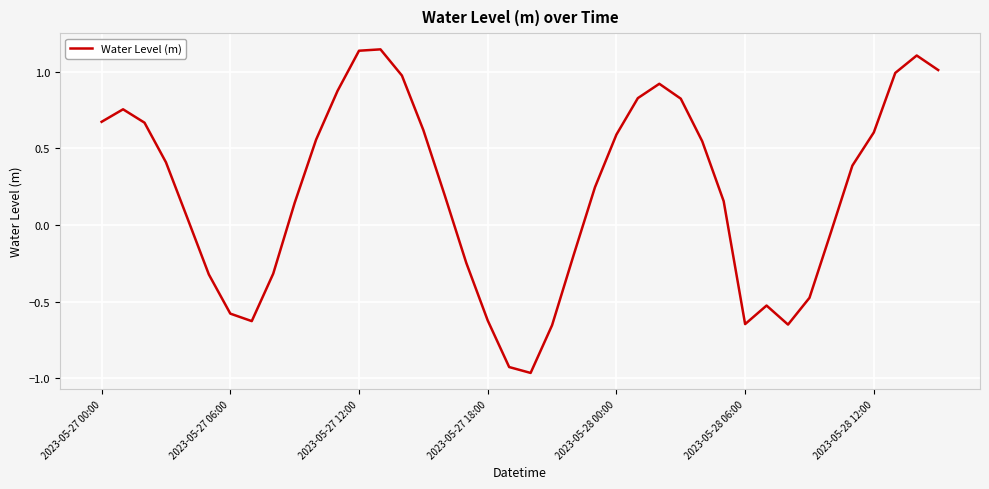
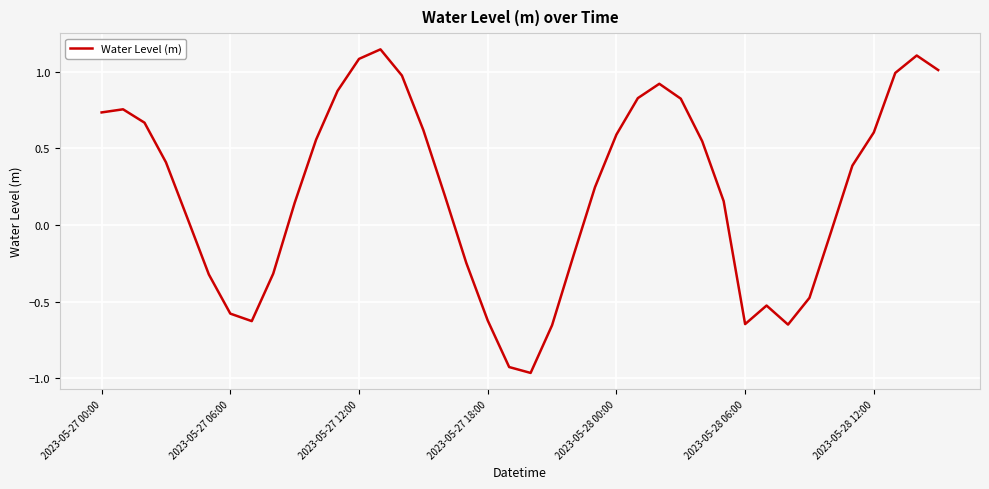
2023-05-27 00:00: 0.67 -> 0.73
2023-05-27 12:00: 1.14 -> 1.08
